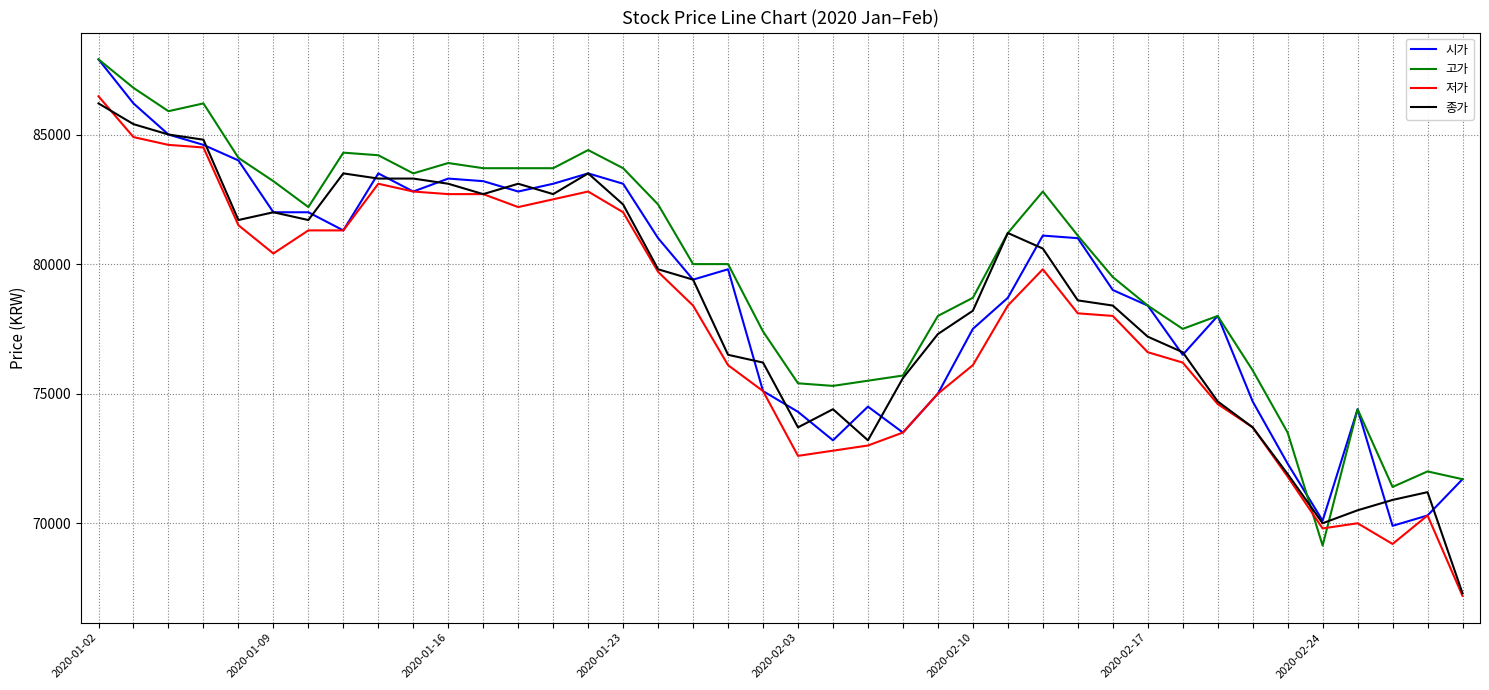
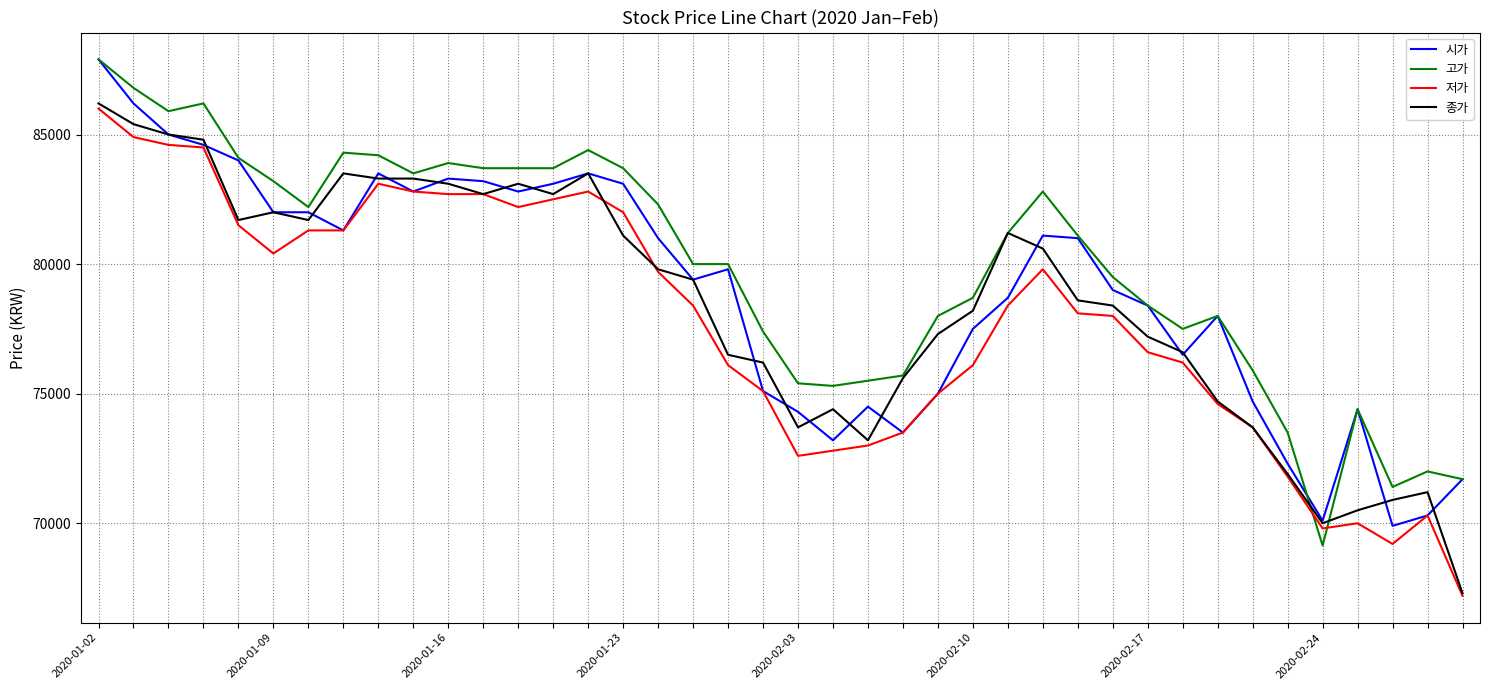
저가, 2020-01-02: 86500 -> 86000
종가, 2020-01-23: 82300 -> 81100
